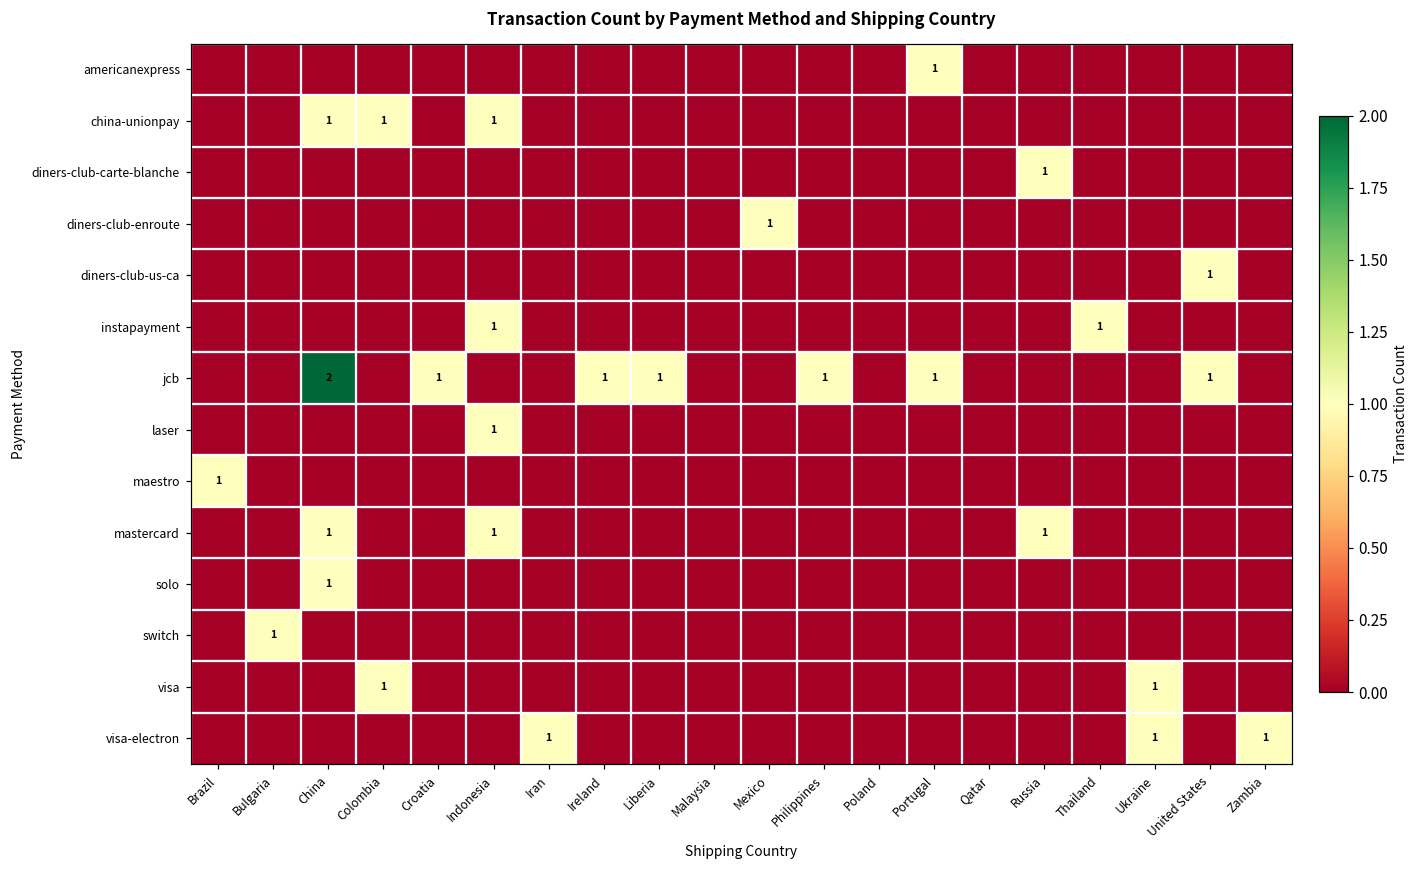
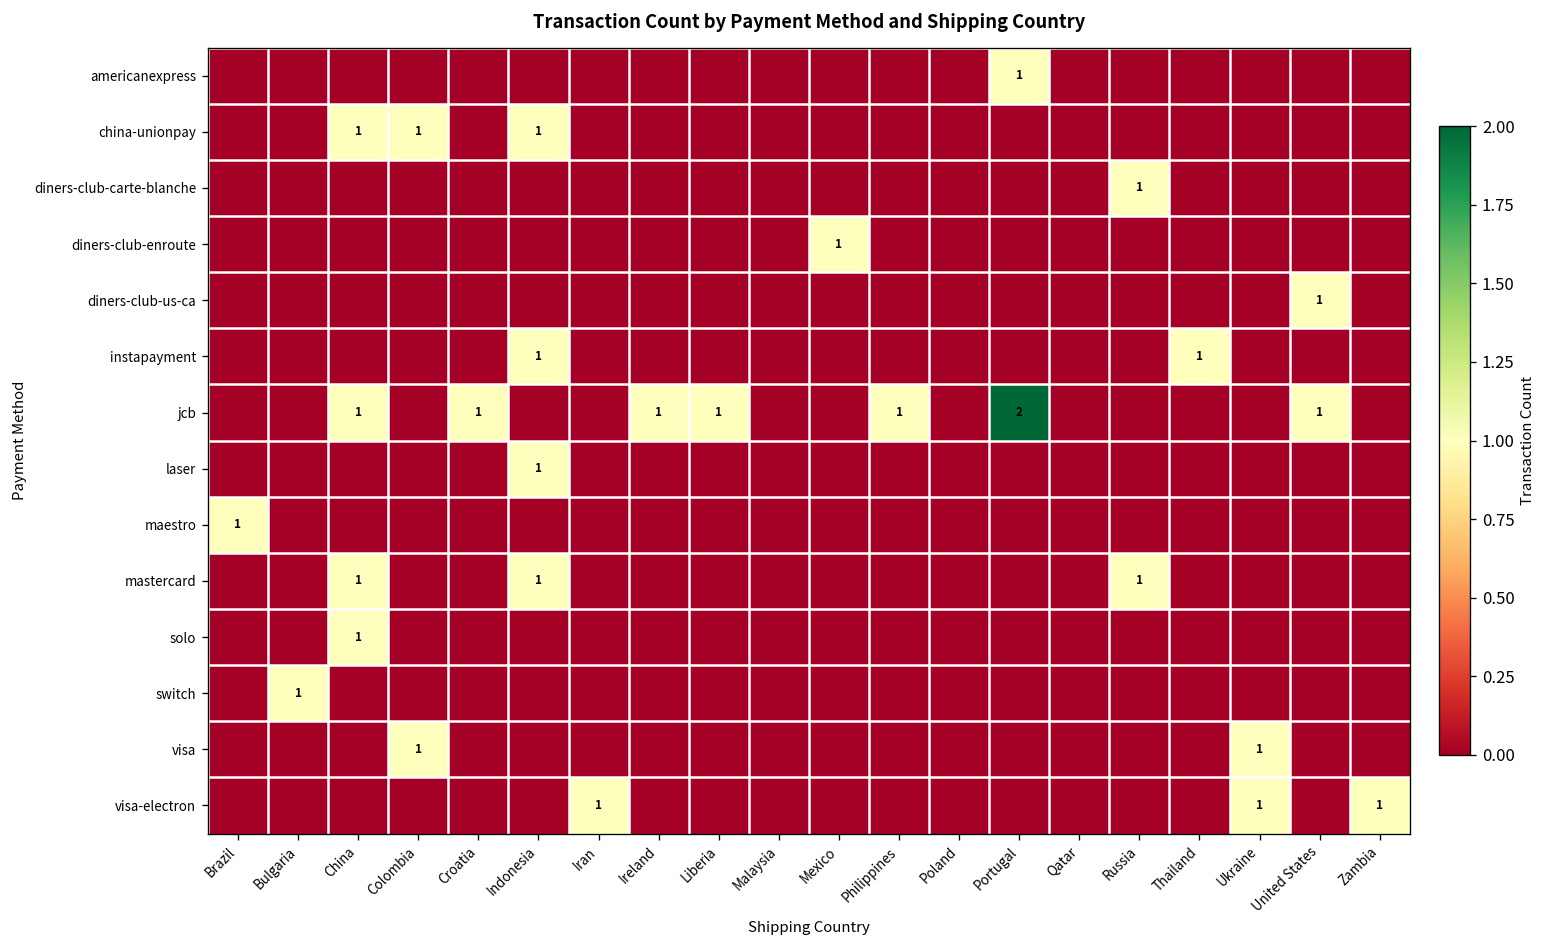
jcb, China: 2 -> 1
jcb, Portugal: 1 -> 2
